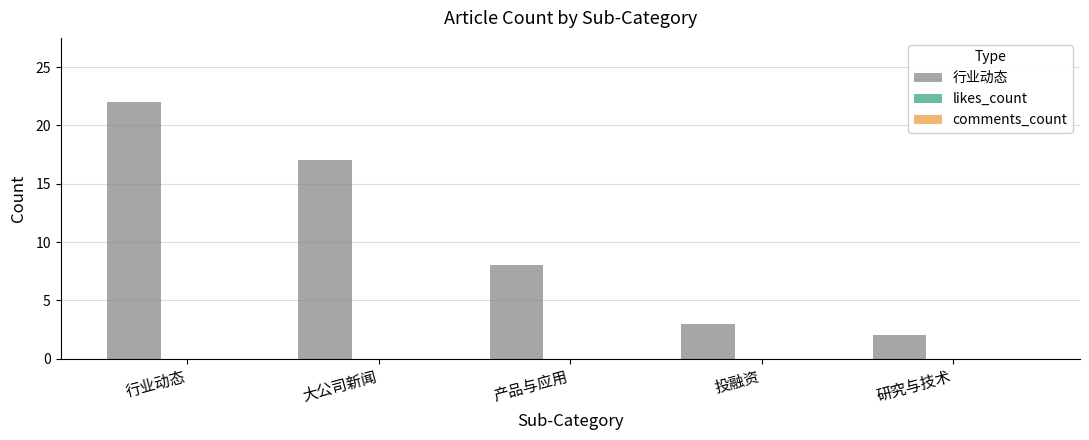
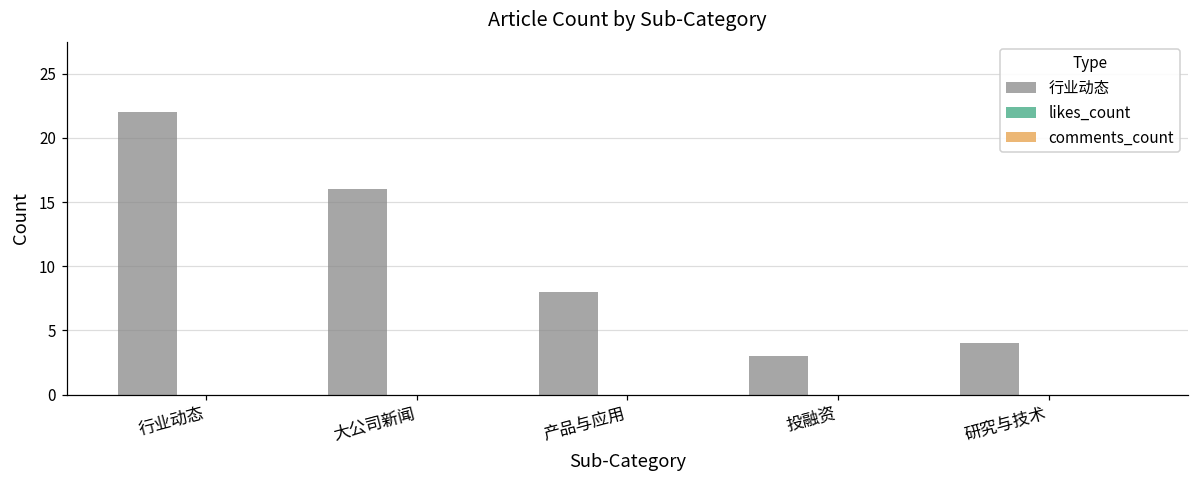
行业动态, 大公司新闻: 17 -> 16
行业动态, 研究与技术: 2 -> 4
